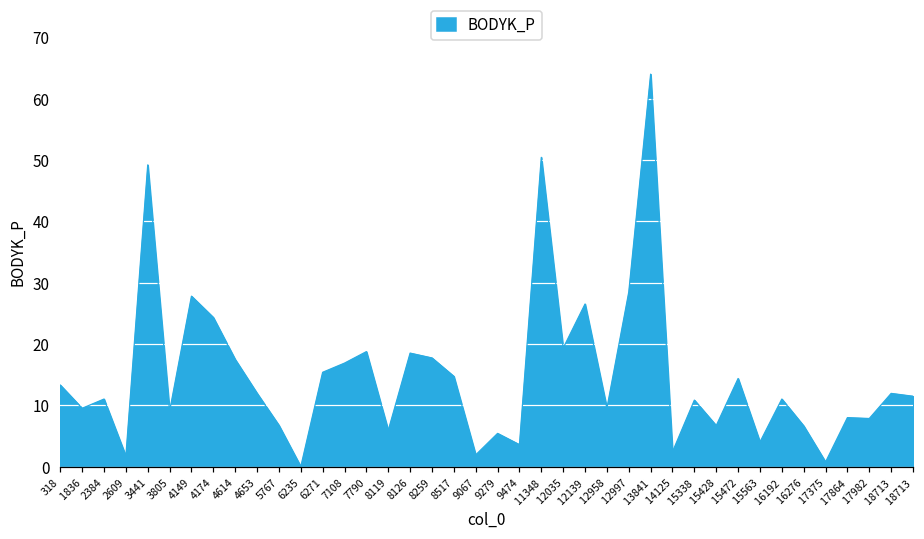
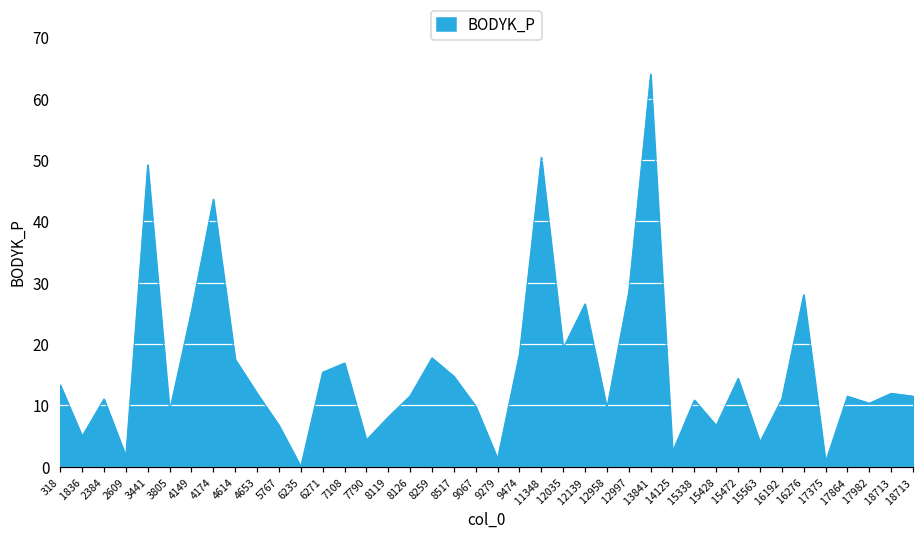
1836: 10 -> 5
4149: 28 -> 25
4174: 24 -> 44
7790: 19 -> 4
8119: 6 -> 8
8126: 19 -> 12
9067: 2 -> 10
9279: 5 -> 1
9474: 4 -> 18
16276: 7 -> 28
17864: 8 -> 11
17982: 8 -> 10
